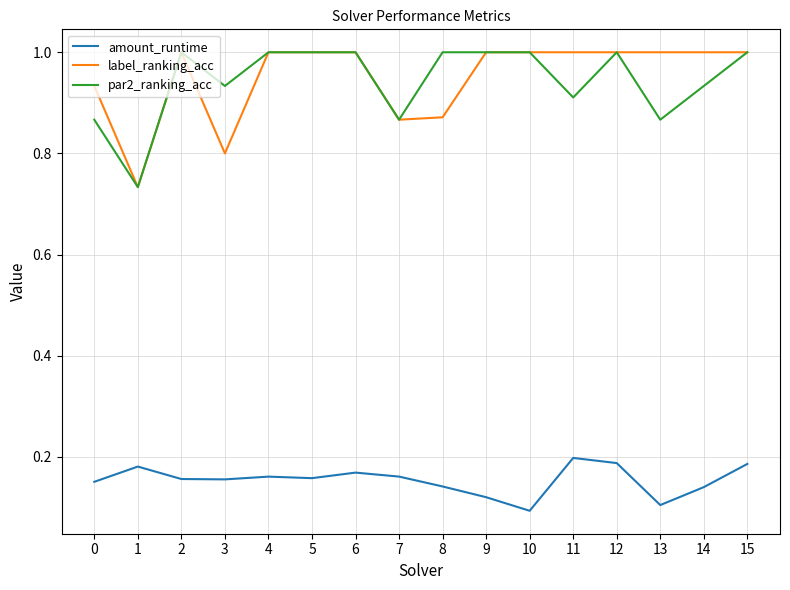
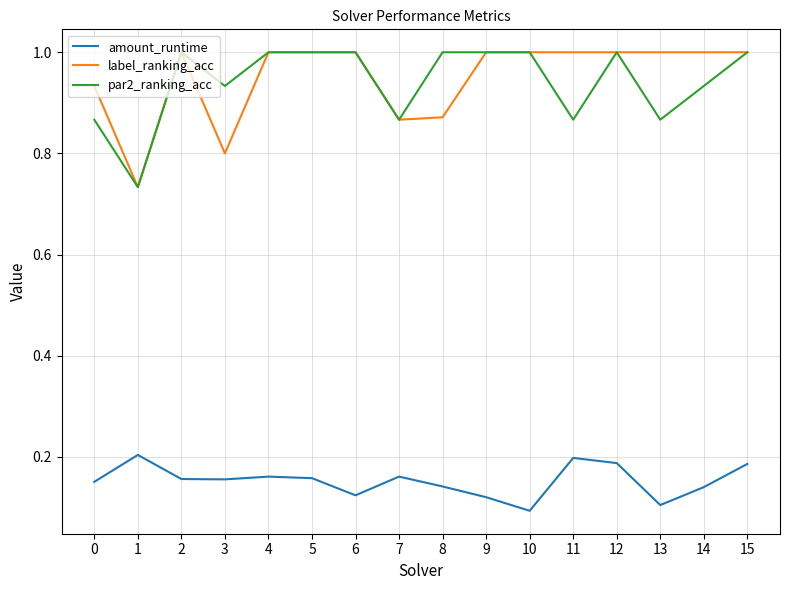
amount_runtime, 1: 0.18 -> 0.20
amount_runtime, 6: 0.17 -> 0.12
par2_ranking_acc, 11: 0.91 -> 0.87
